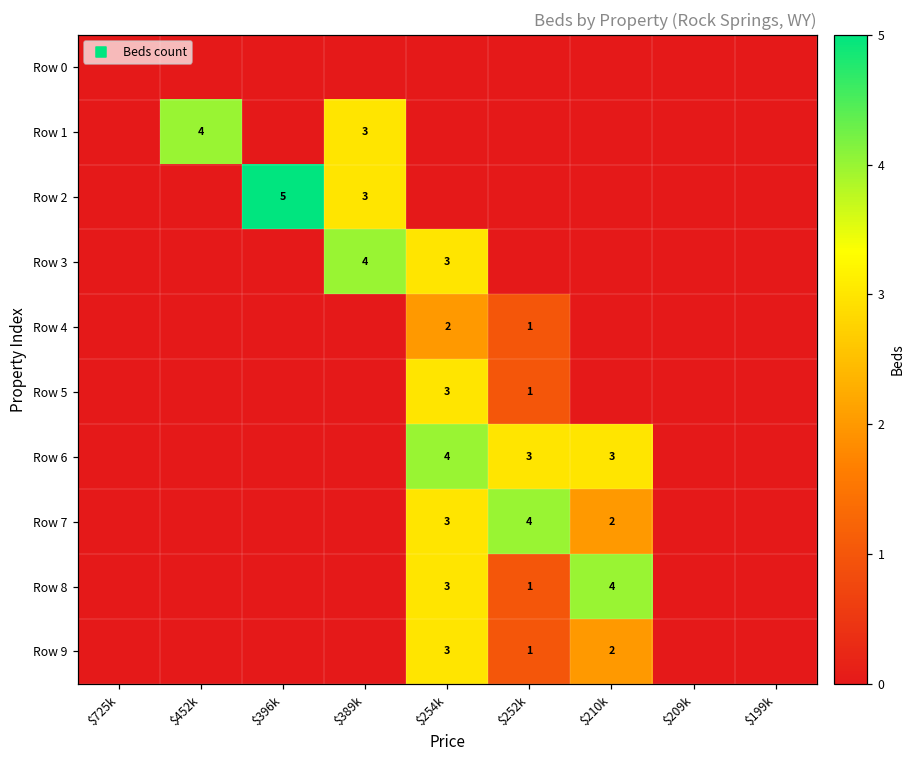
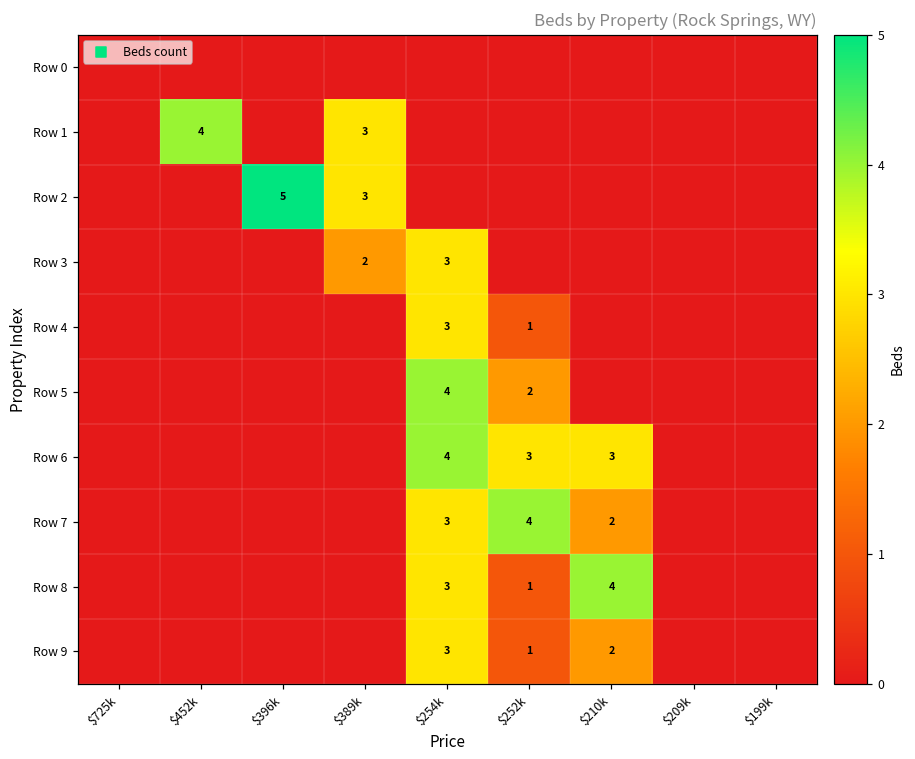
Row 3, $389k: 4 -> 2
Row 4, $254k: 2 -> 3
Row 5, $254k: 3 -> 4
Row 5, $252k: 1 -> 2
